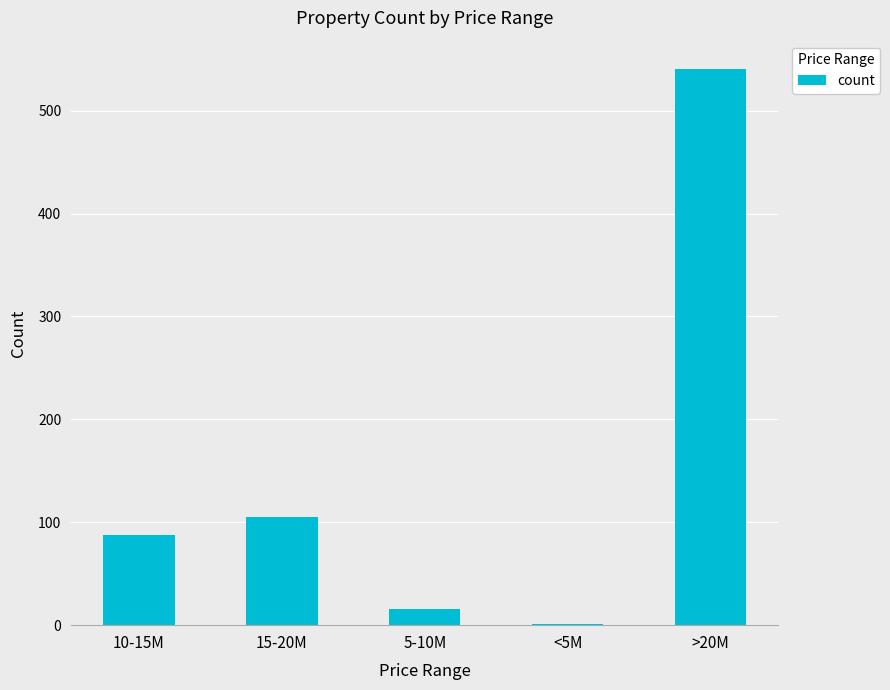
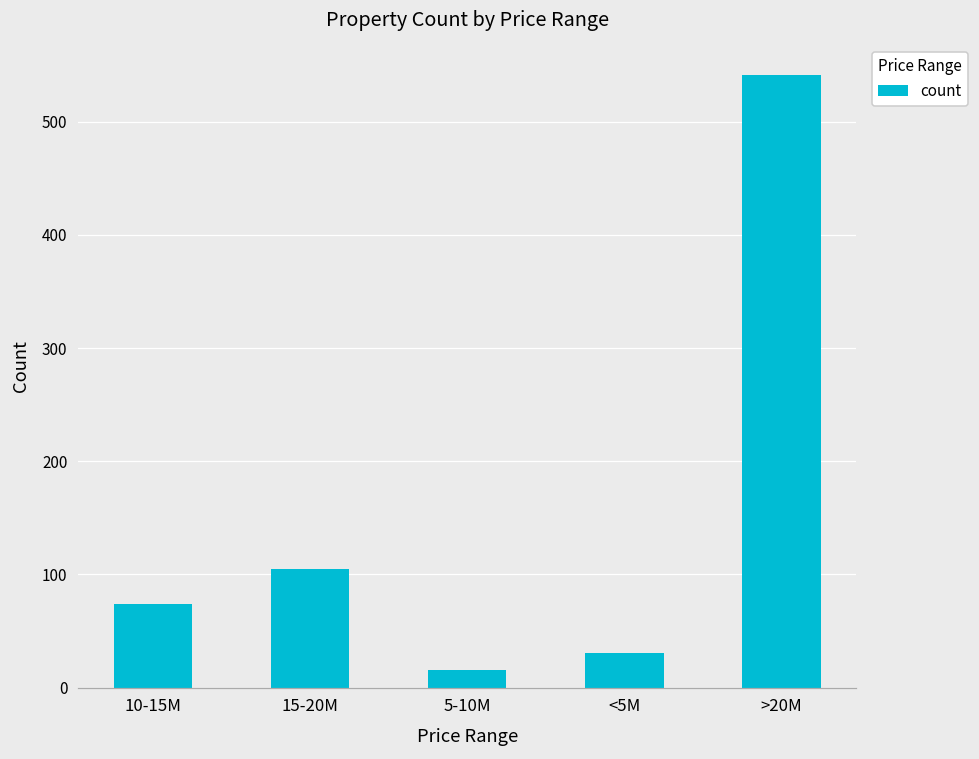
10-15M: 88 -> 74
<5M: 1 -> 31
